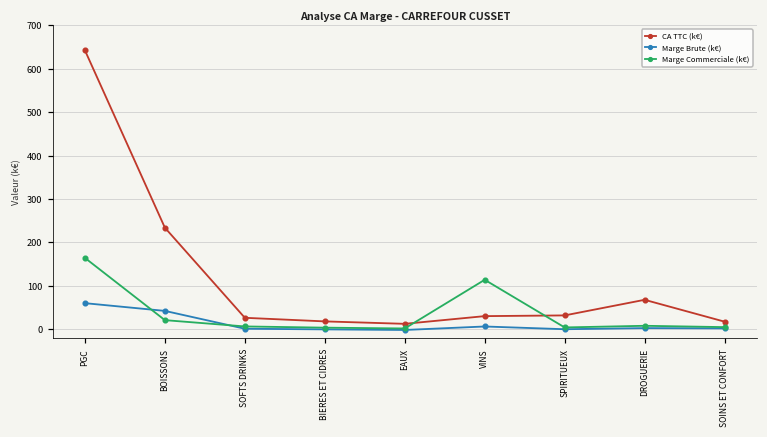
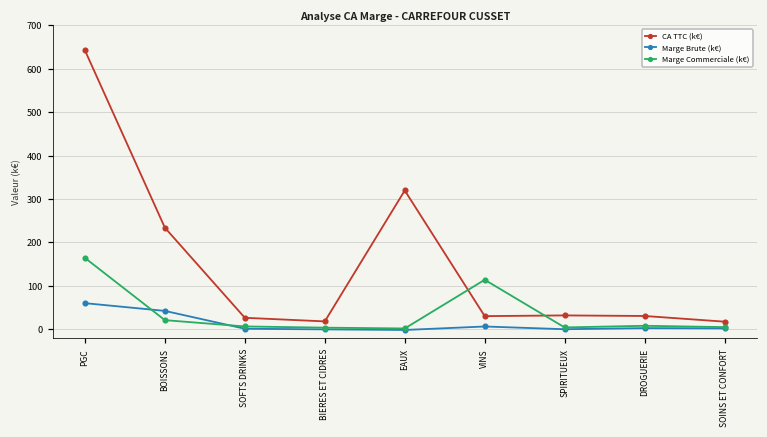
CA TTC (k€), EAUX: 10 -> 320
CA TTC (k€), DROGUERIE: 70 -> 30
